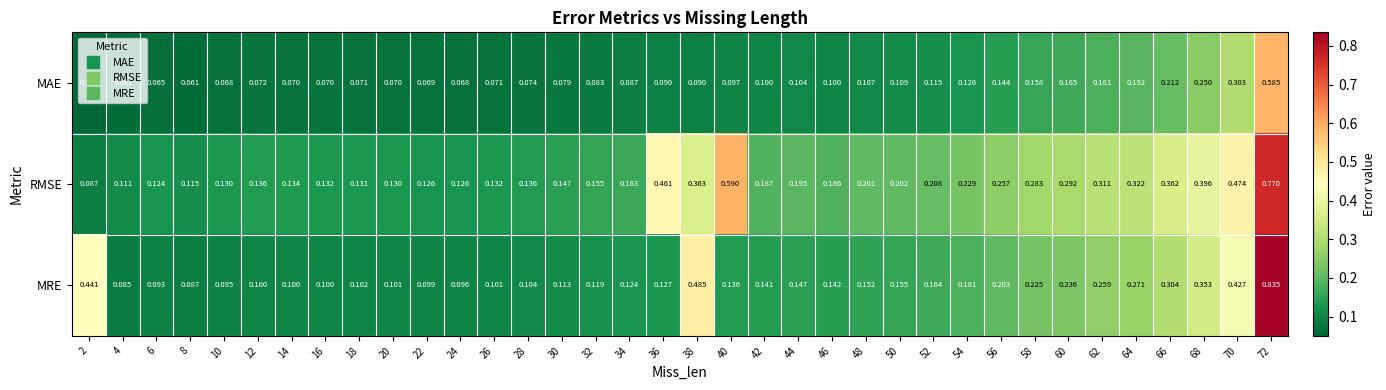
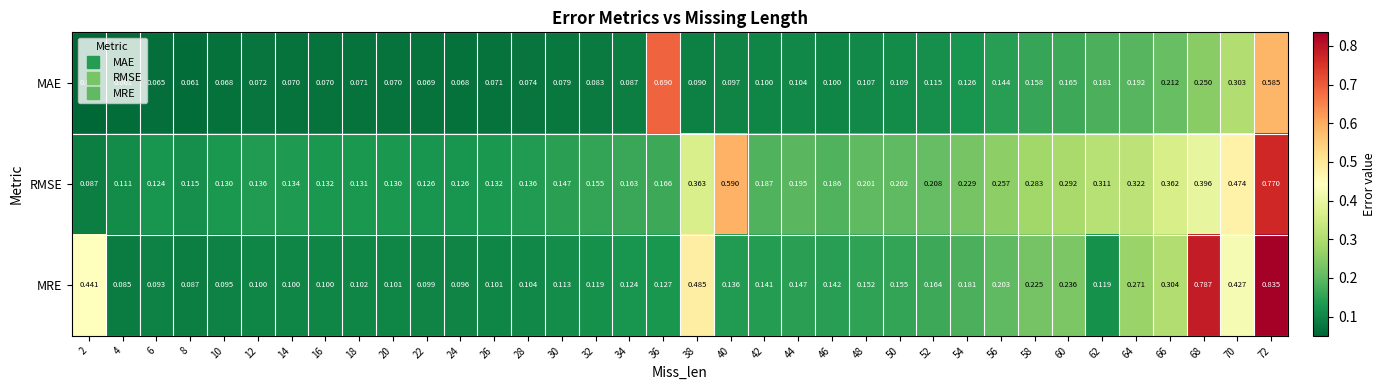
MAE, 36: 0.090 -> 0.690
RMSE, 36: 0.461 -> 0.166
MRE, 62: 0.259 -> 0.119
MRE, 68: 0.353 -> 0.787
